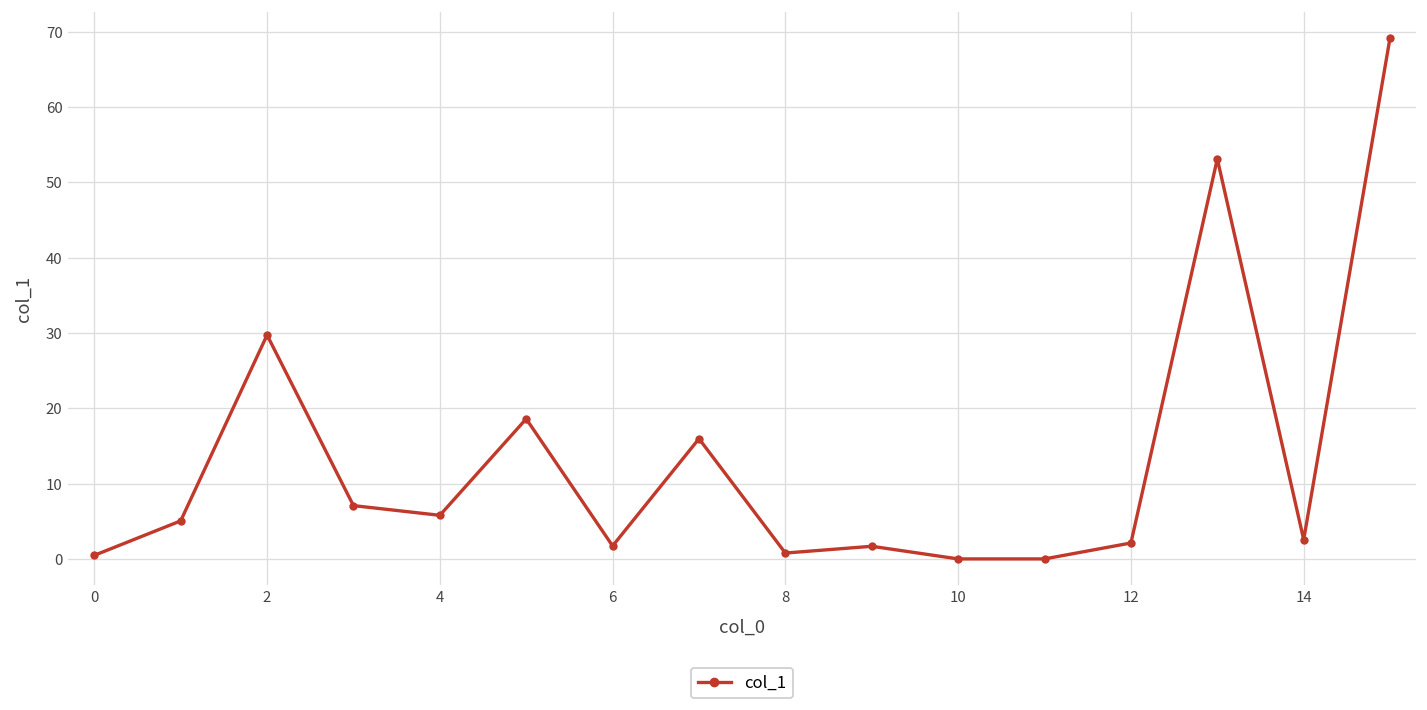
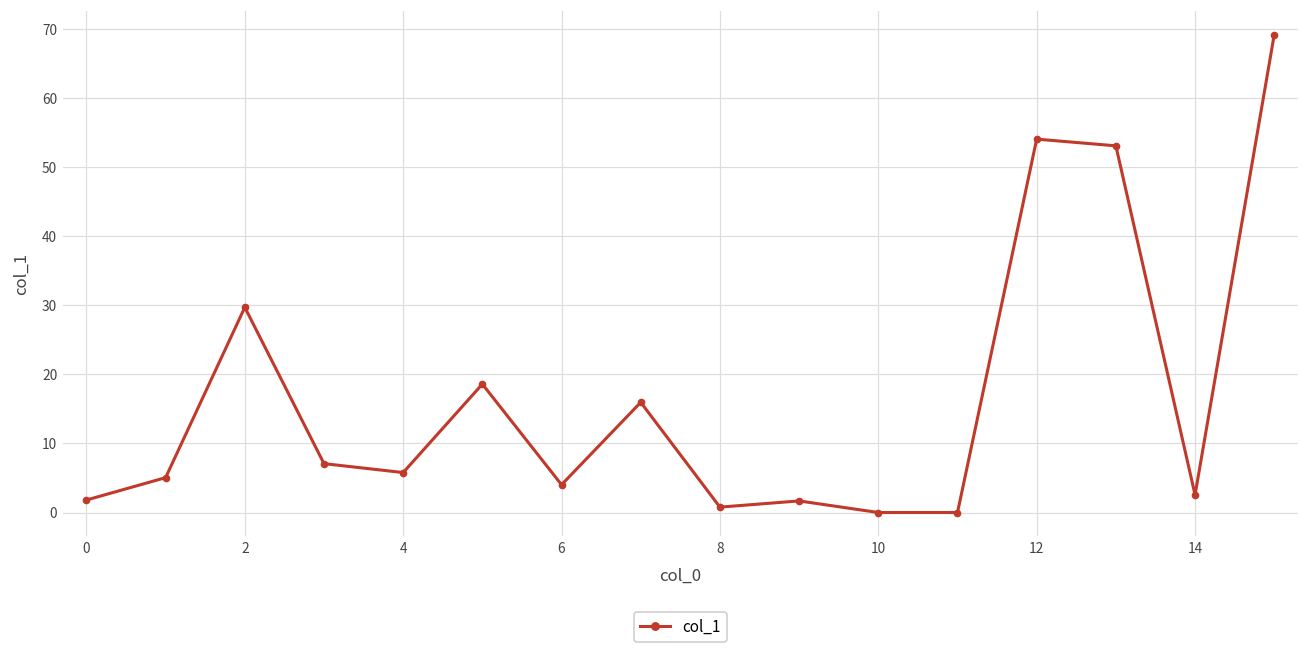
0: 0 -> 2
6: 2 -> 4
12: 2 -> 54
